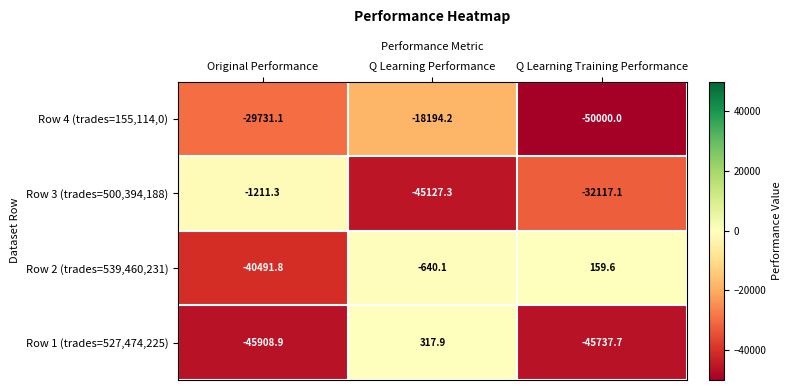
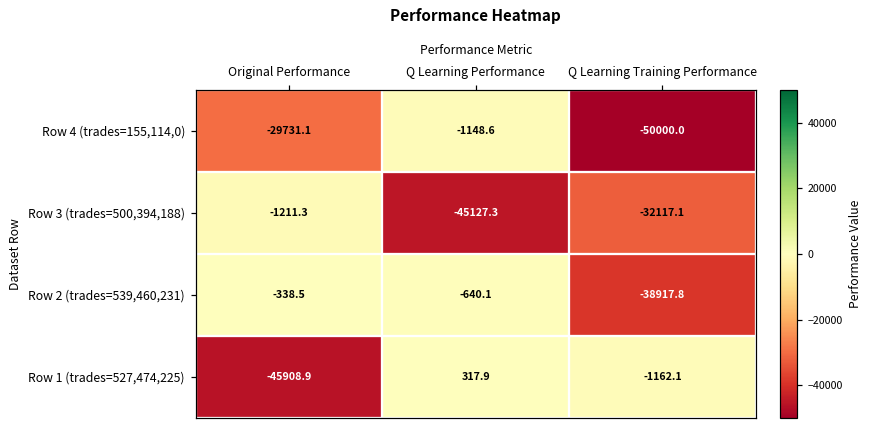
Row 4 (trades=155,114,0), Q Learning Performance: -18194.2 -> -1148.6
Row 2 (trades=539,460,231), Original Performance: -40491.8 -> -338.5
Row 2 (trades=539,460,231), Q Learning Training Performance: 159.6 -> -38917.8
Row 1 (trades=527,474,225), Q Learning Training Performance: -45737.7 -> -1162.1
